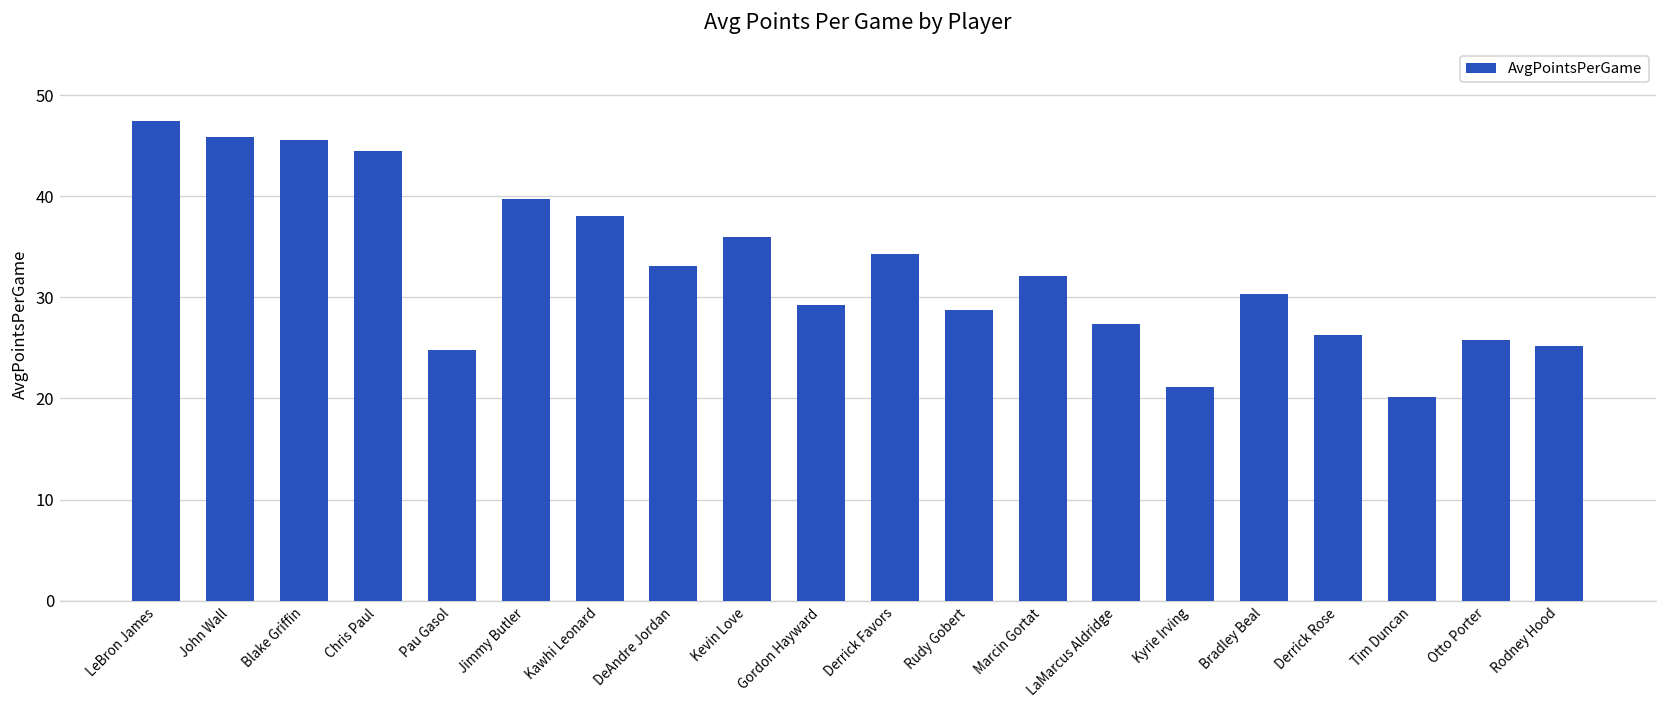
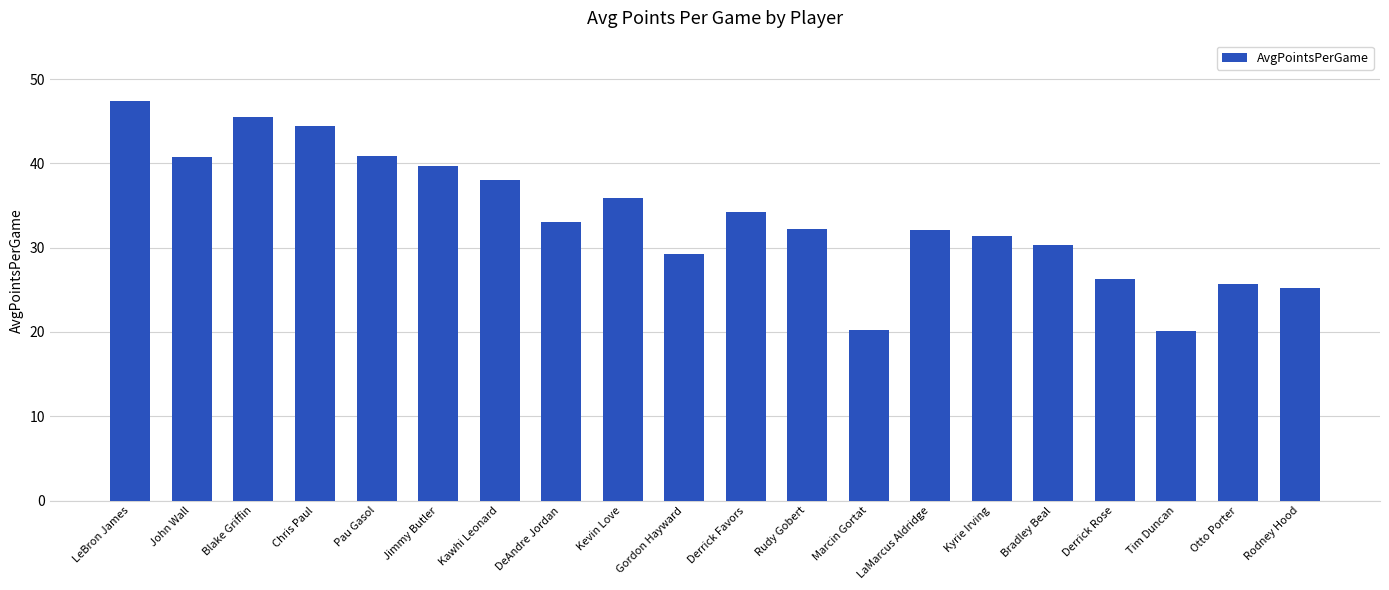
John Wall: 46 -> 41
Pau Gasol: 25 -> 41
Rudy Gobert: 29 -> 32
Marcin Gortat: 32 -> 20
LaMarcus Aldridge: 27 -> 32
Kyrie Irving: 21 -> 31
